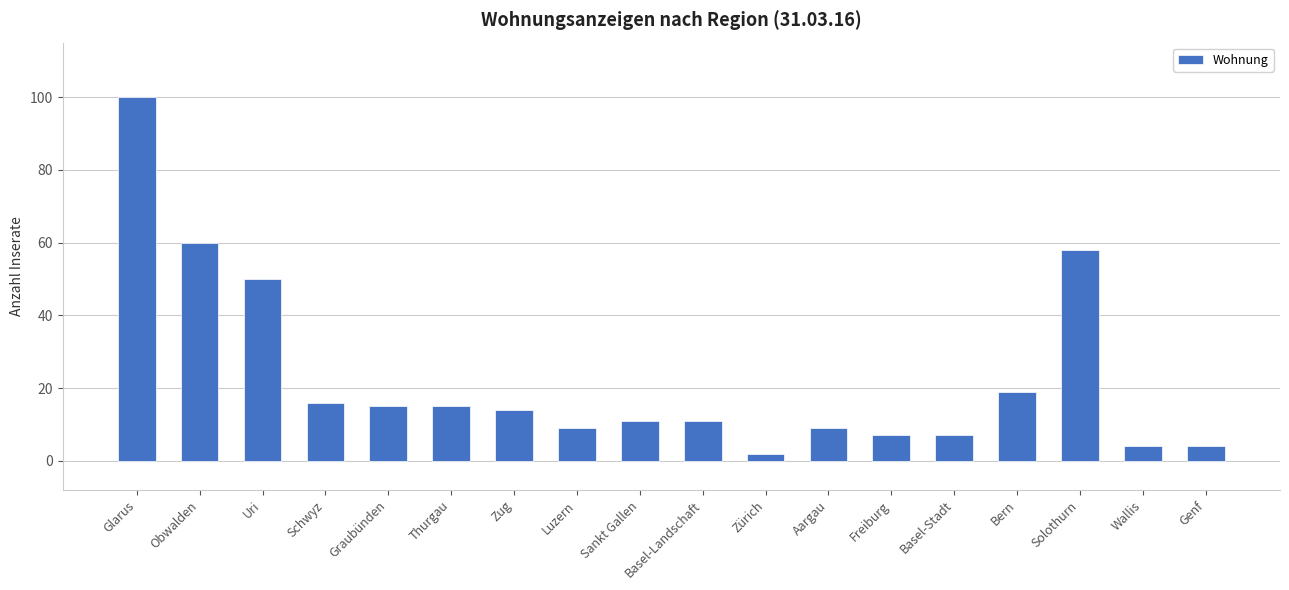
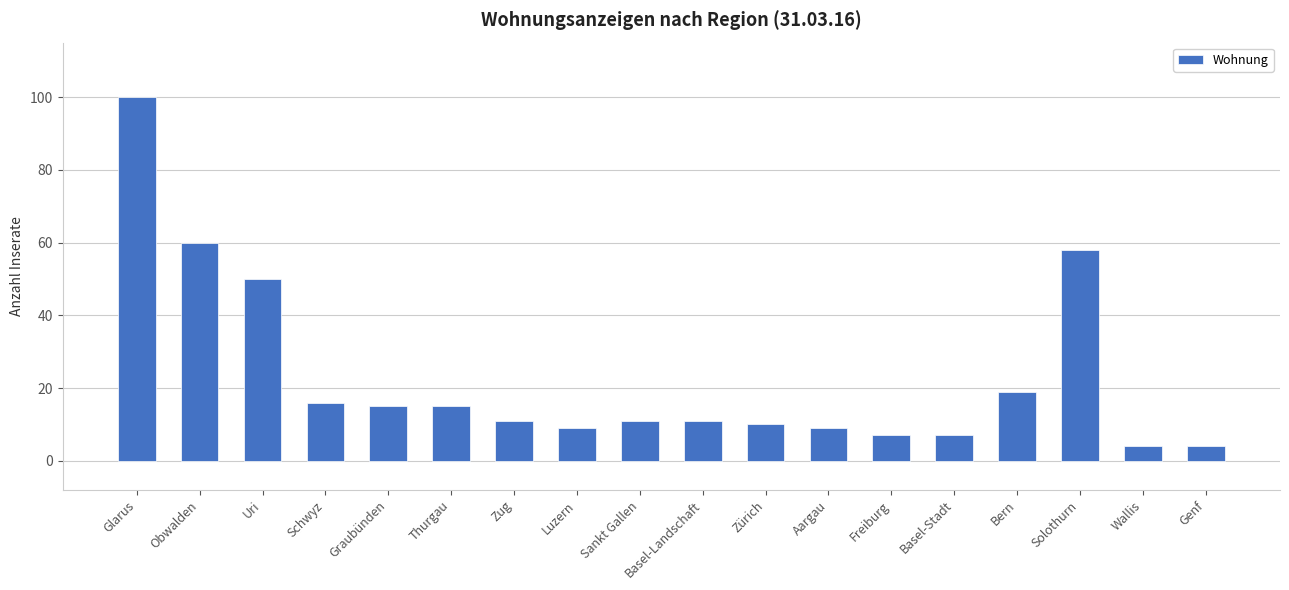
Zug: 14 -> 11
Zürich: 2 -> 10
